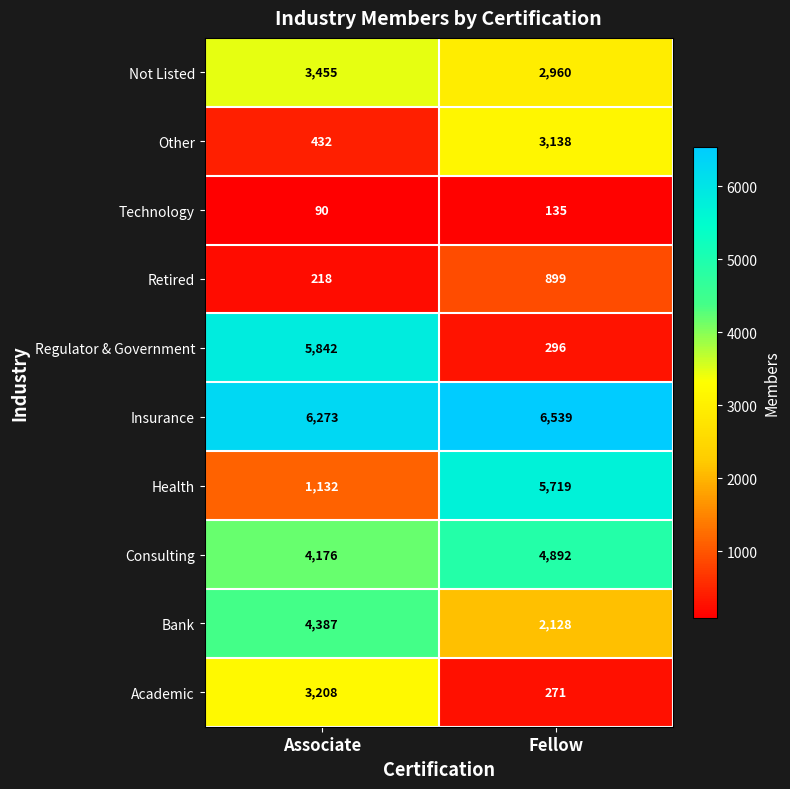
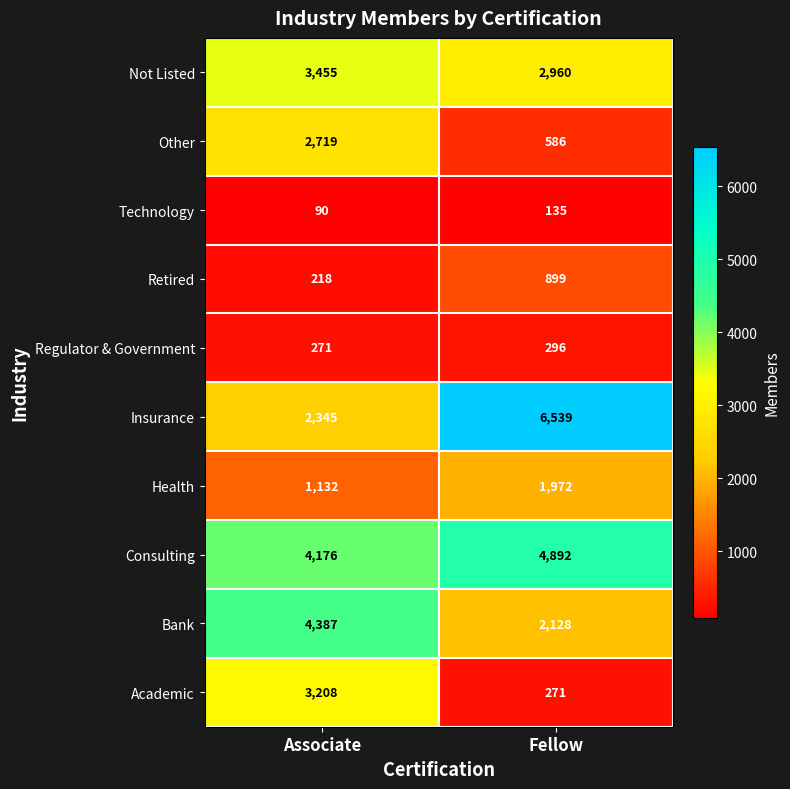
Other, Associate: 432 -> 2,719
Other, Fellow: 3,138 -> 586
Regulator & Government, Associate: 5,842 -> 271
Insurance, Associate: 6,273 -> 2,345
Health, Fellow: 5,719 -> 1,972
